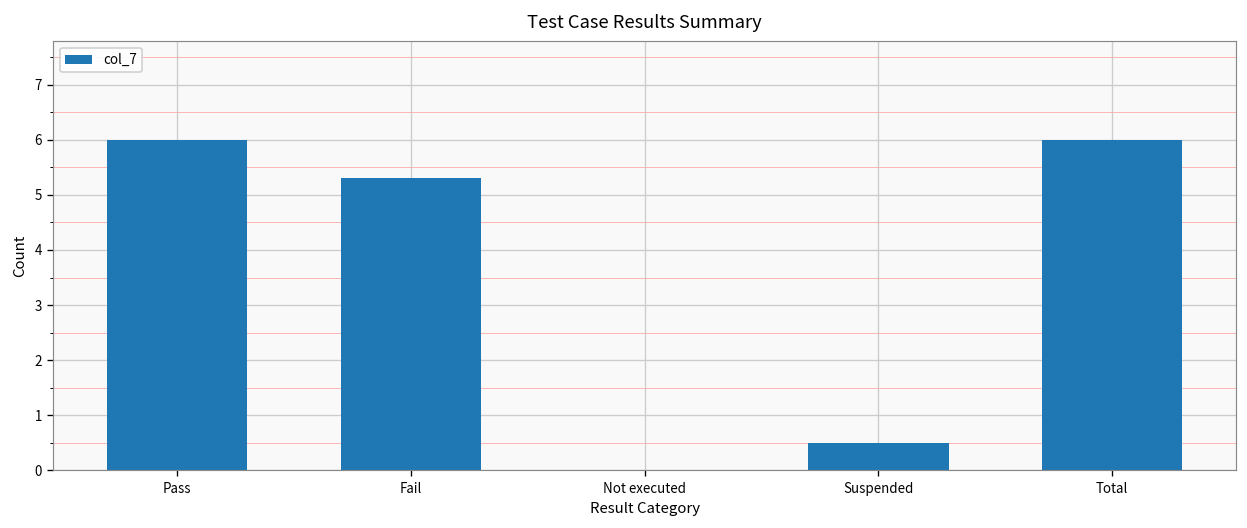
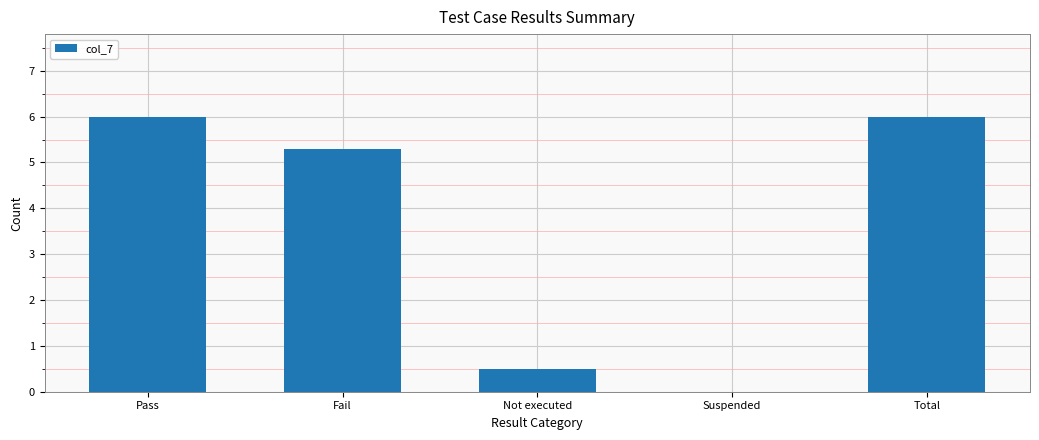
Not executed: 0.0 -> 0.5
Suspended: 0.5 -> 0.0
